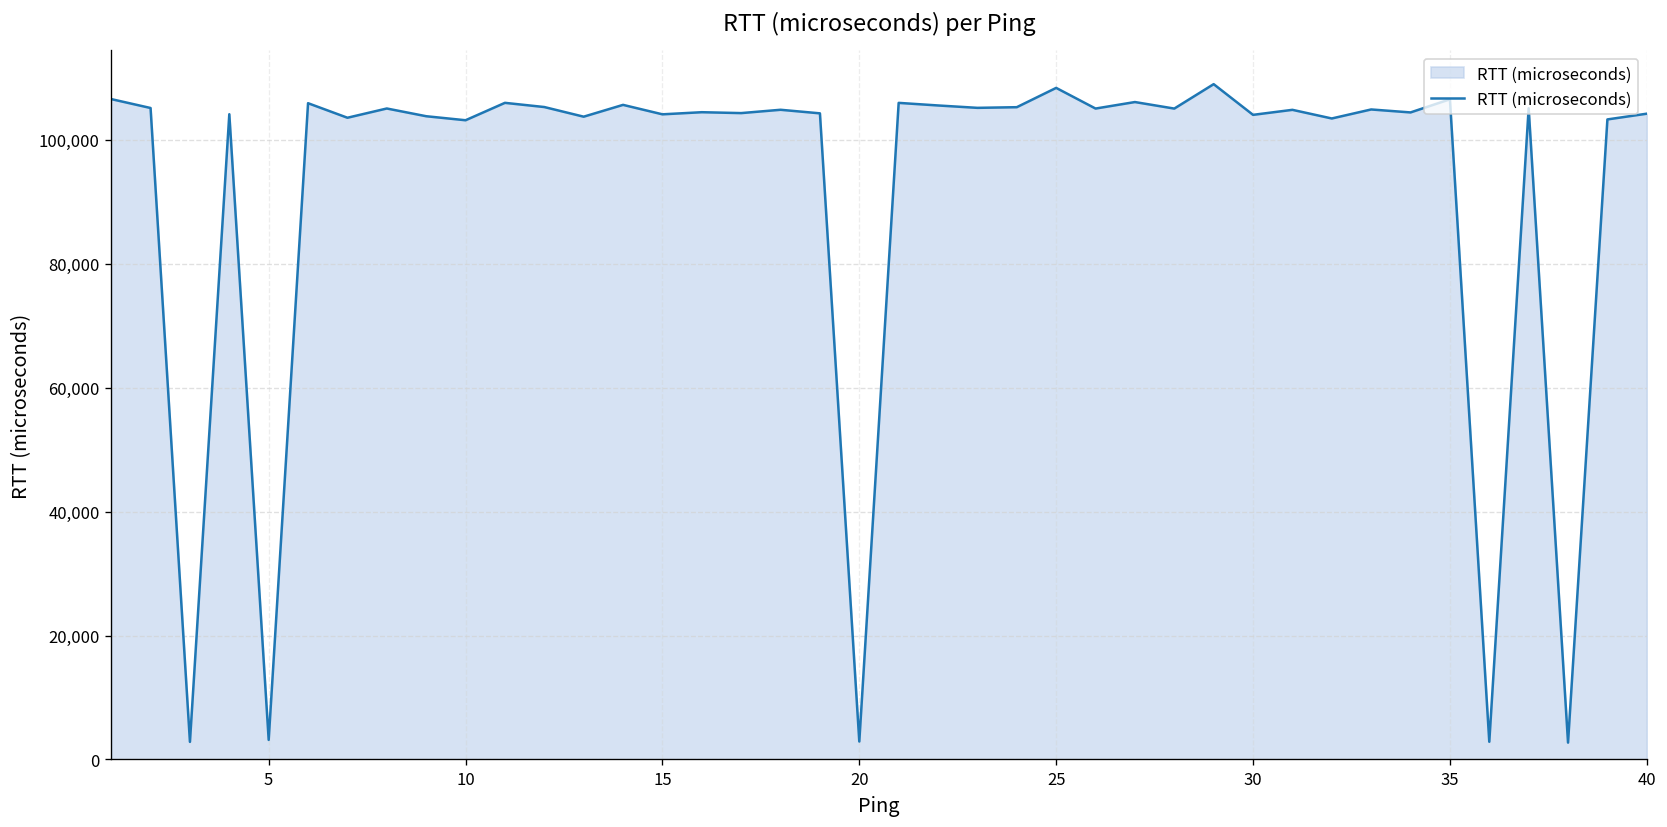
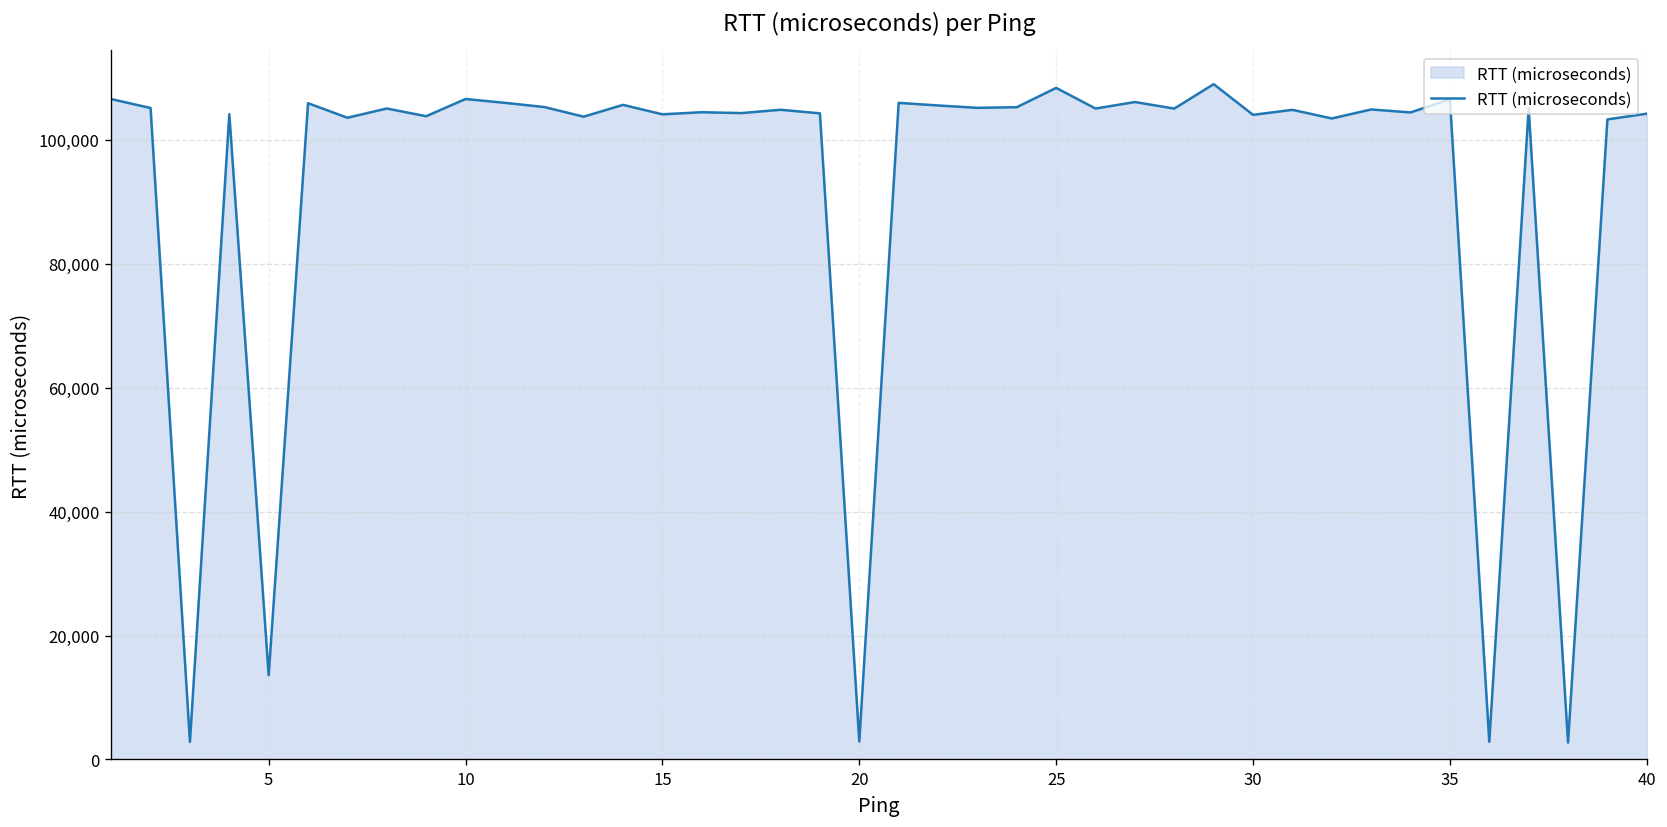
5: 3,000 -> 14,000
10: 103,000 -> 107,000
